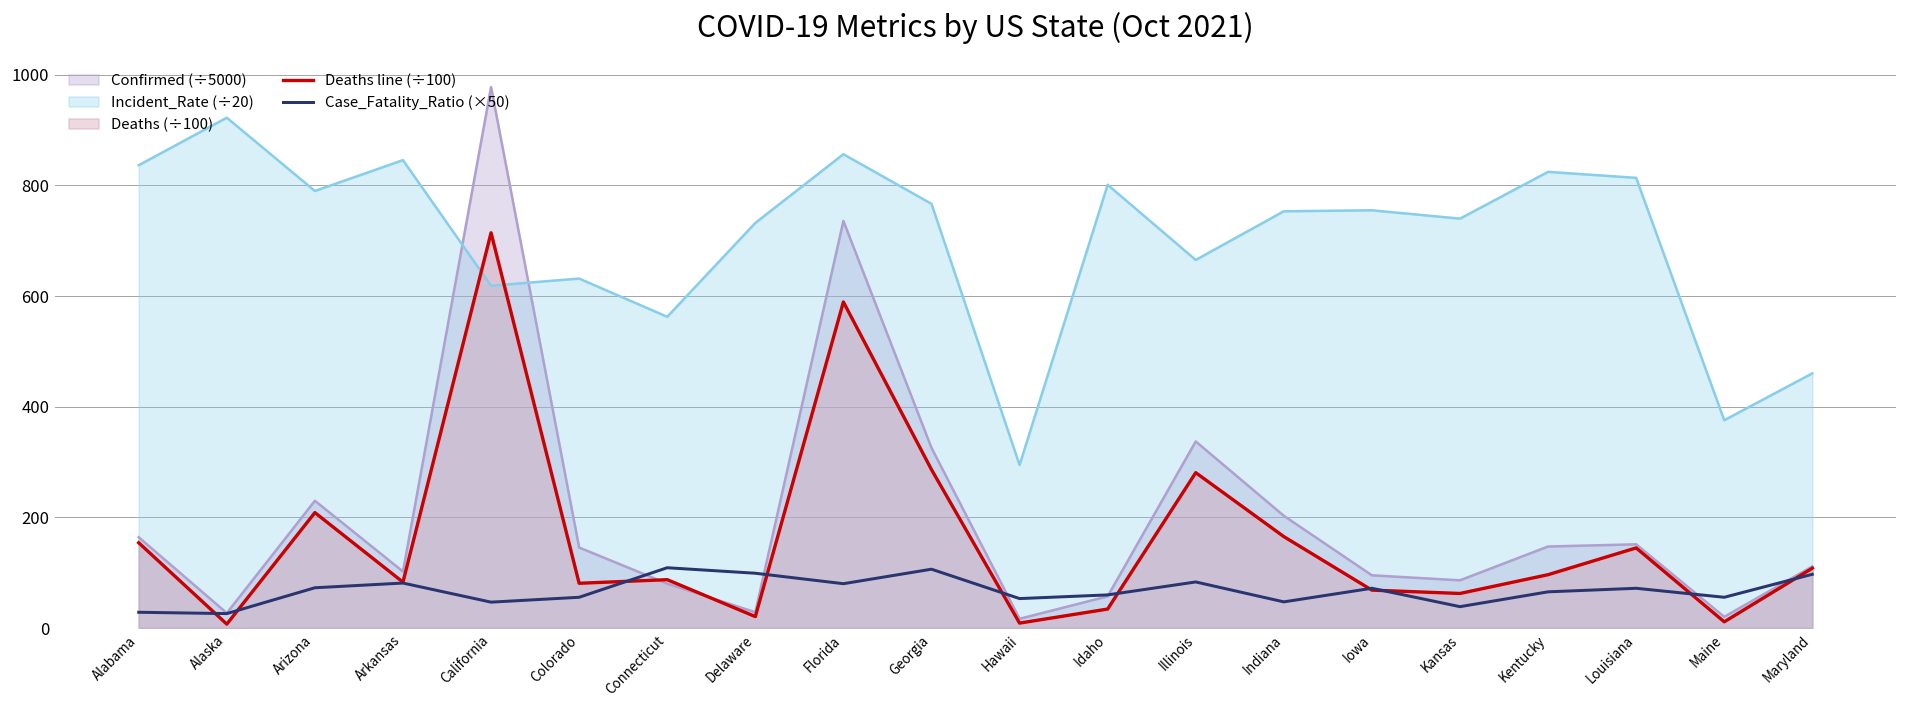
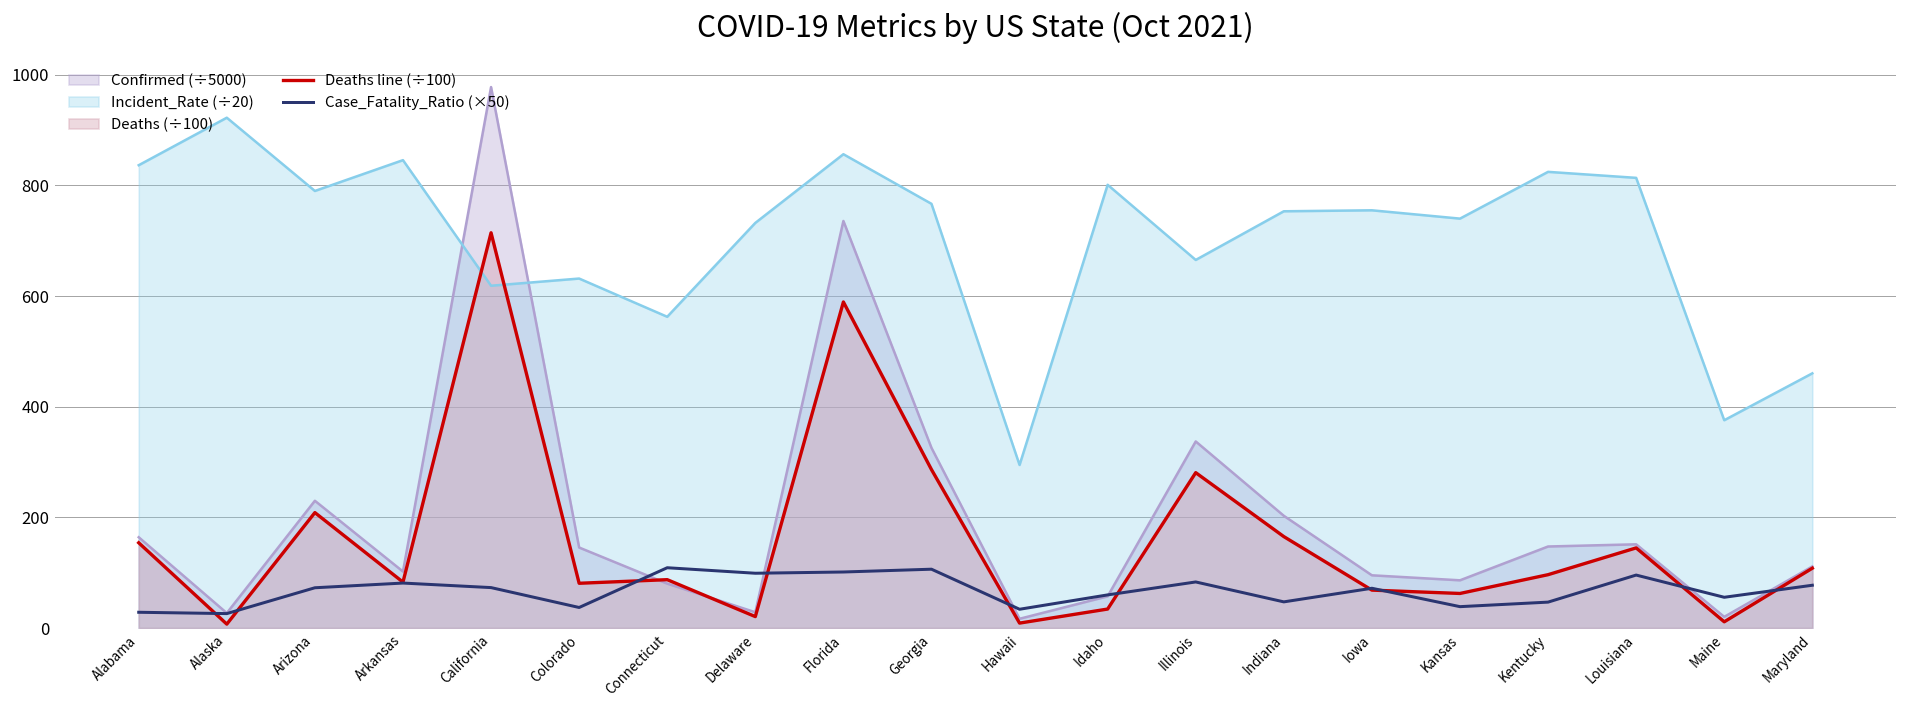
Case_Fatality_Ratio (×50), California: 50 -> 70
Case_Fatality_Ratio (×50), Colorado: 60 -> 40
Case_Fatality_Ratio (×50), Florida: 80 -> 100
Case_Fatality_Ratio (×50), Hawaii: 50 -> 30
Case_Fatality_Ratio (×50), Kentucky: 70 -> 50
Case_Fatality_Ratio (×50), Louisiana: 70 -> 100
Case_Fatality_Ratio (×50), Maryland: 100 -> 80
